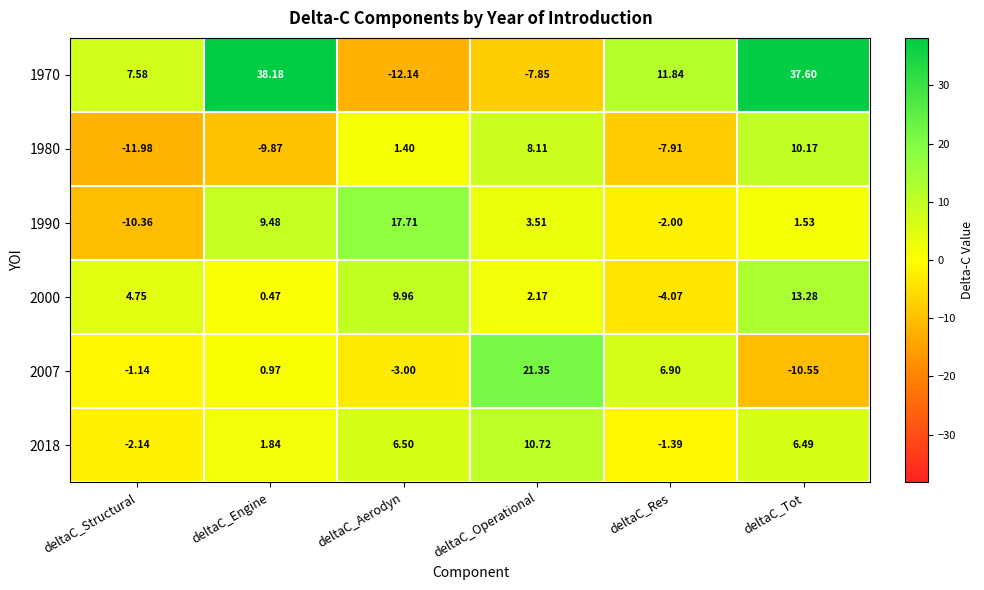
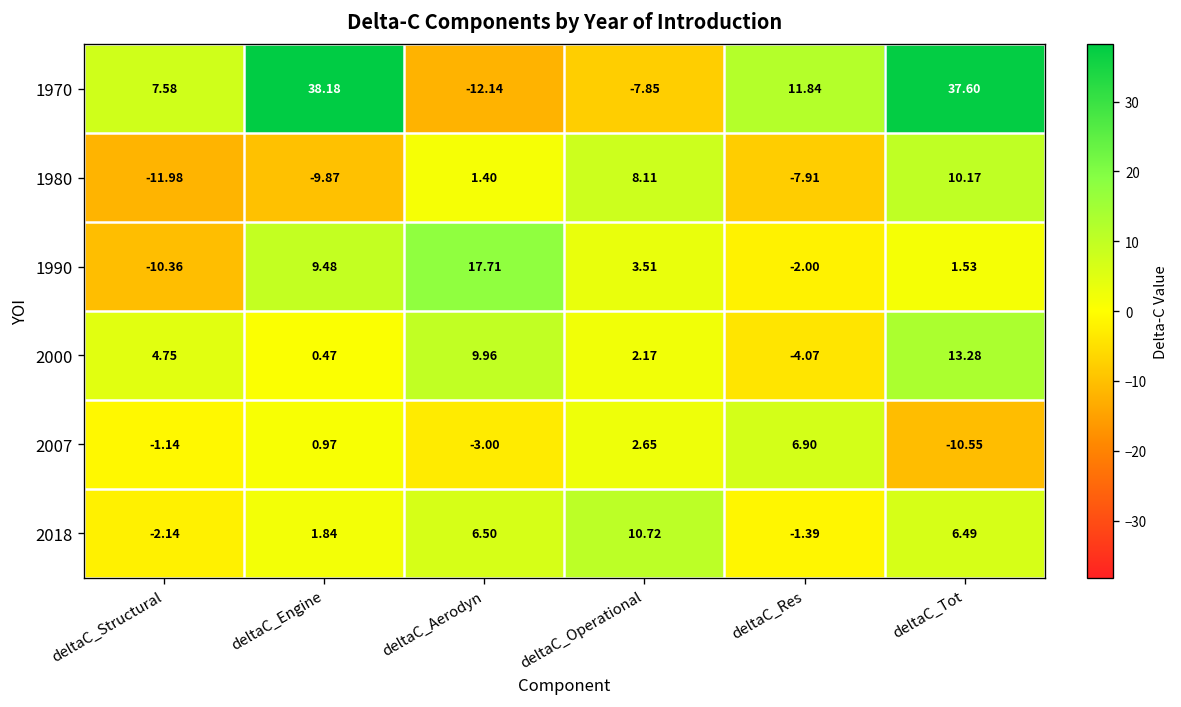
2007, deltaC_Operational: 21.35 -> 2.65
